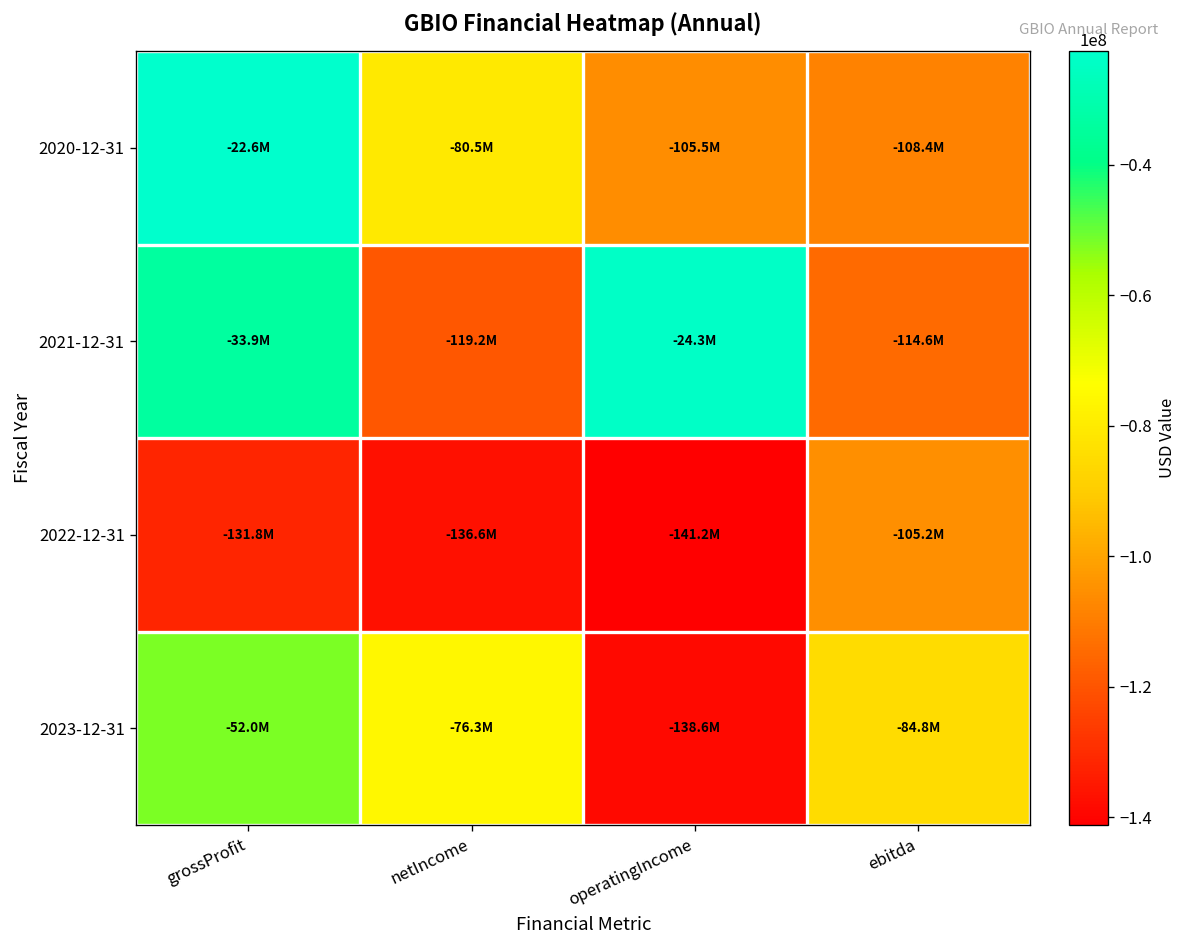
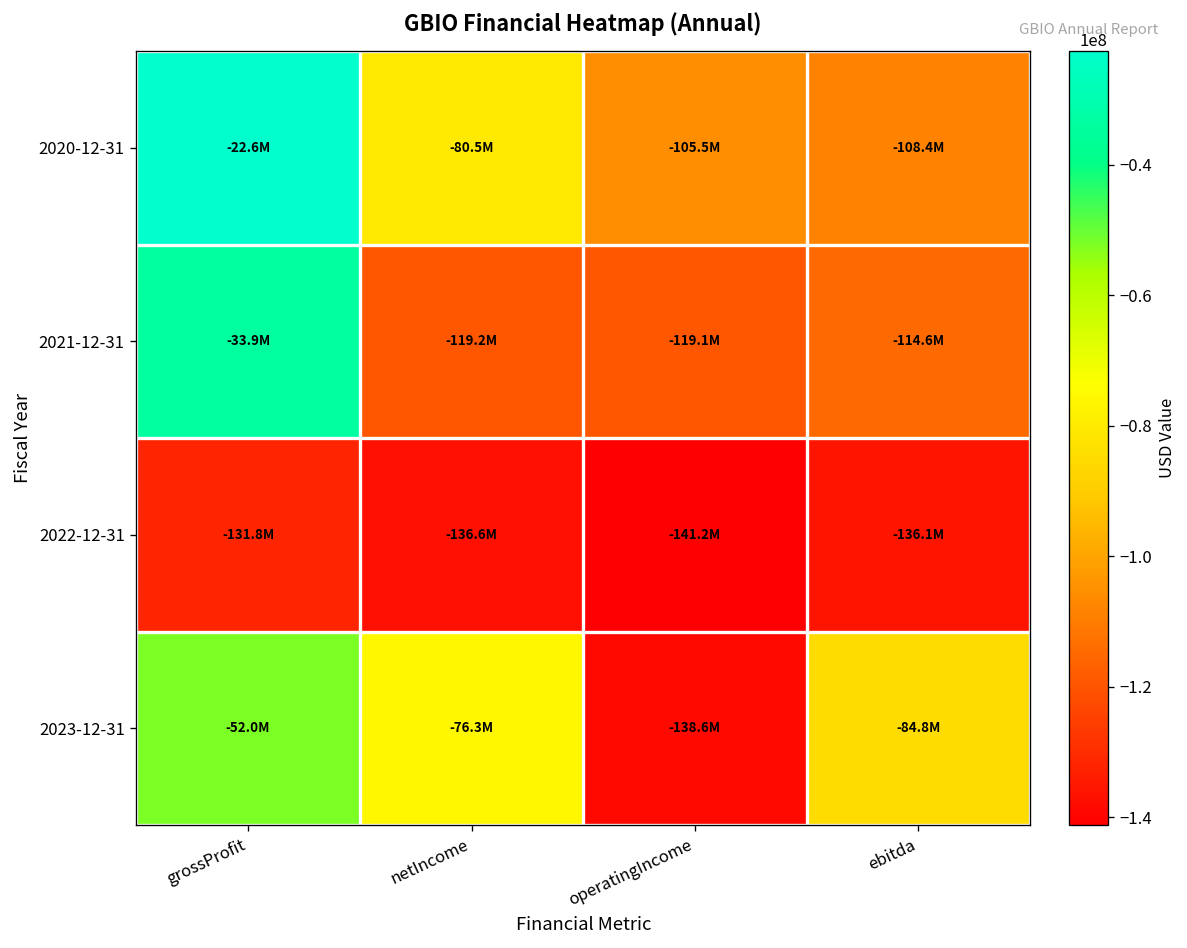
2021-12-31, operatingIncome: -24.3M -> -119.1M
2022-12-31, ebitda: -105.2M -> -136.1M
